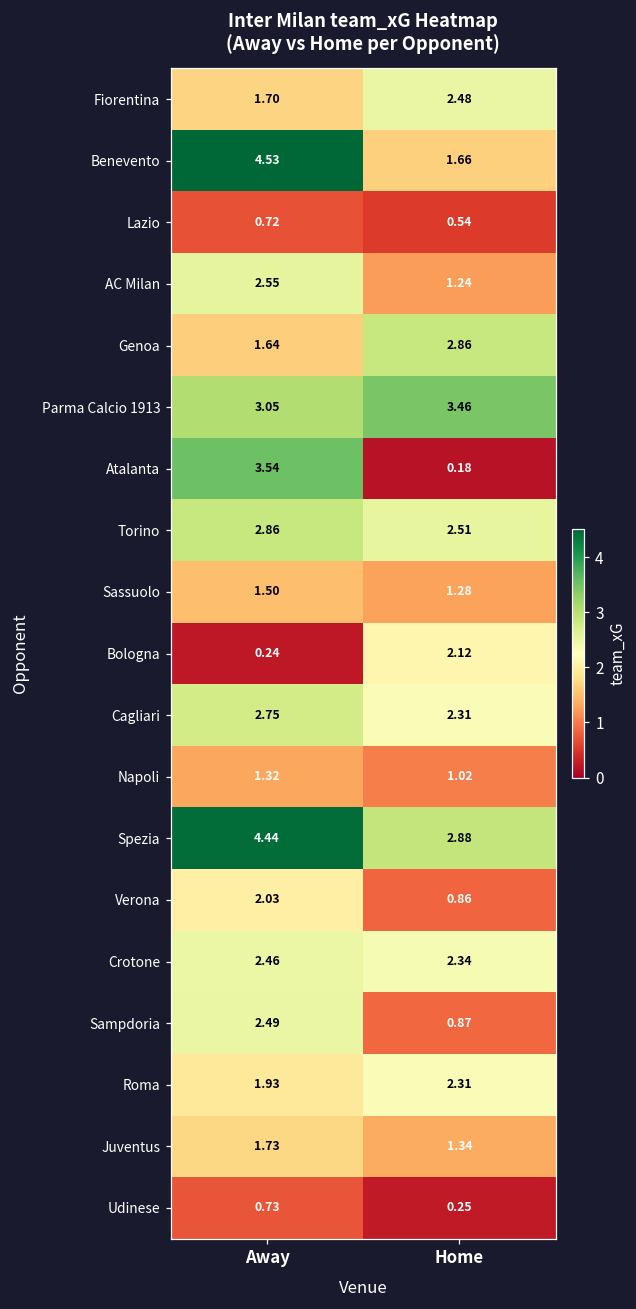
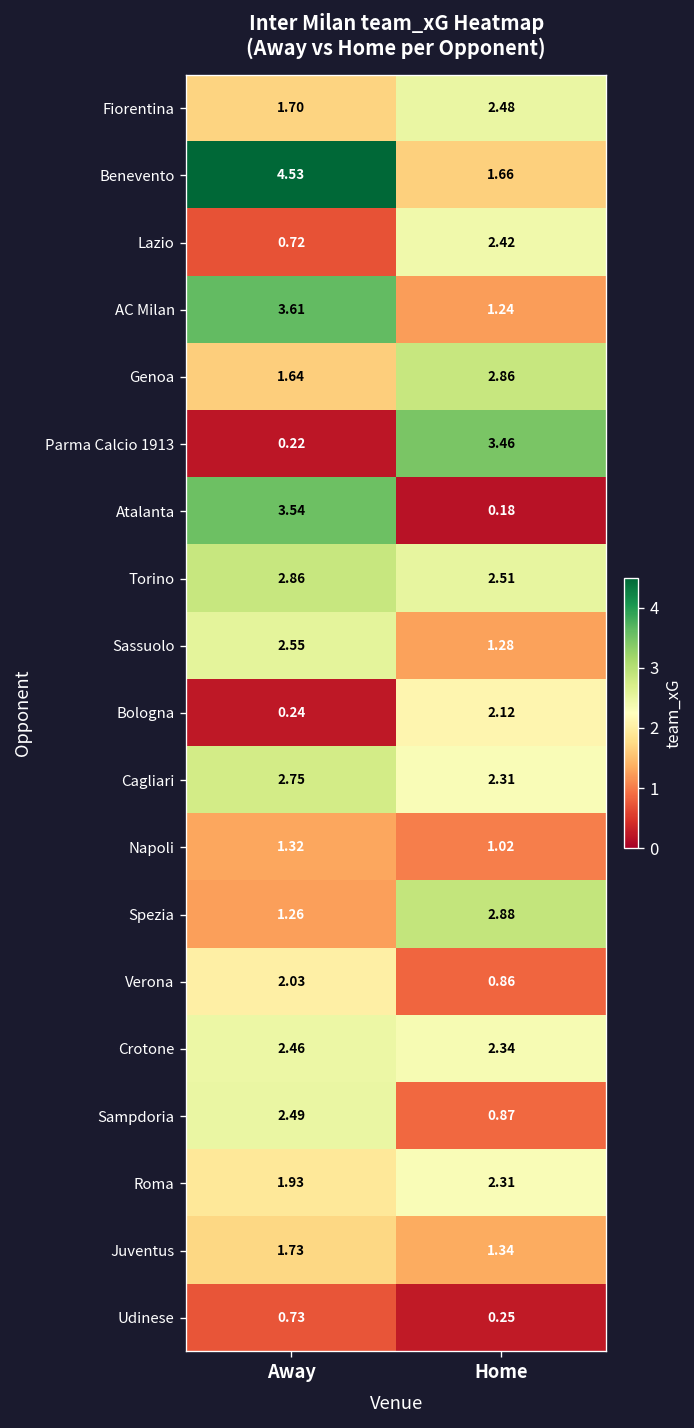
Lazio, Home: 0.54 -> 2.42
AC Milan, Away: 2.55 -> 3.61
Parma Calcio 1913, Away: 3.05 -> 0.22
Sassuolo, Away: 1.50 -> 2.55
Spezia, Away: 4.44 -> 1.26
